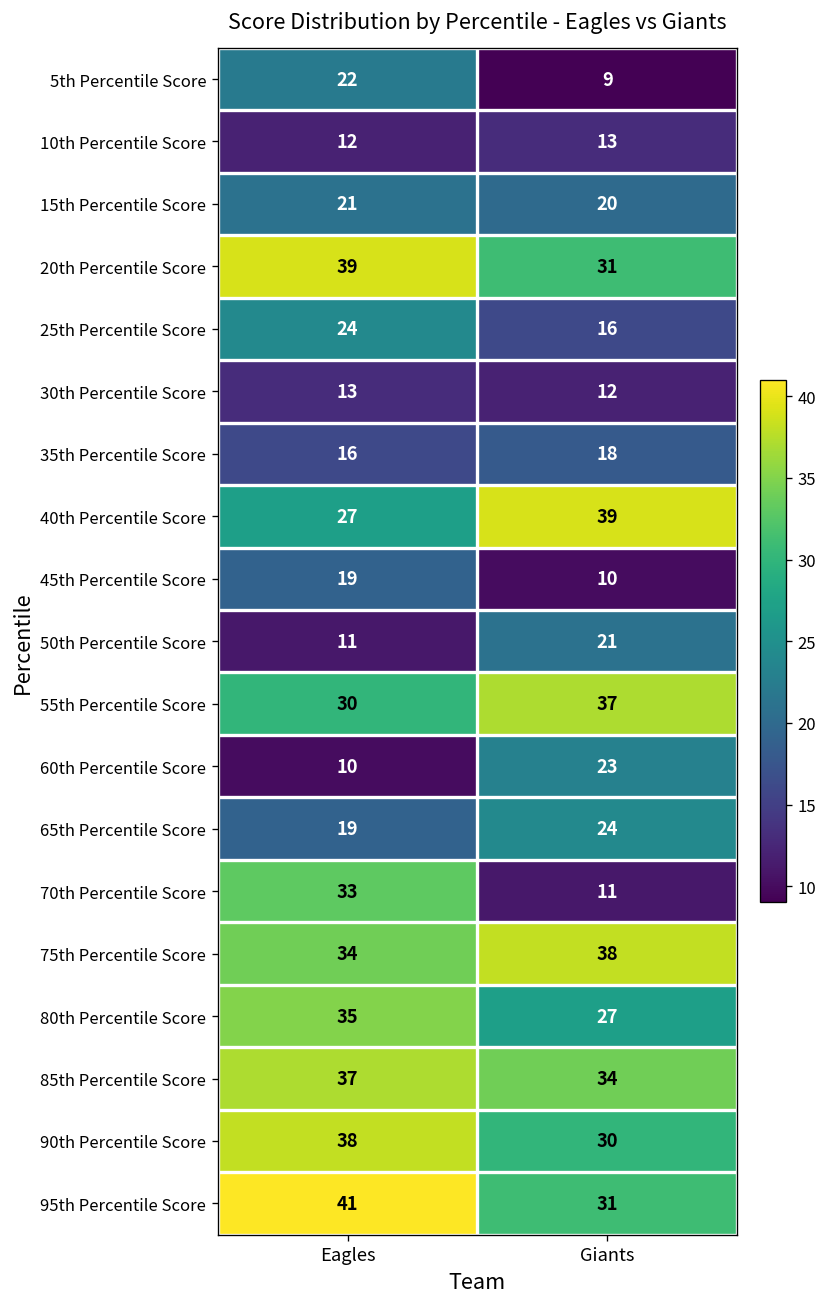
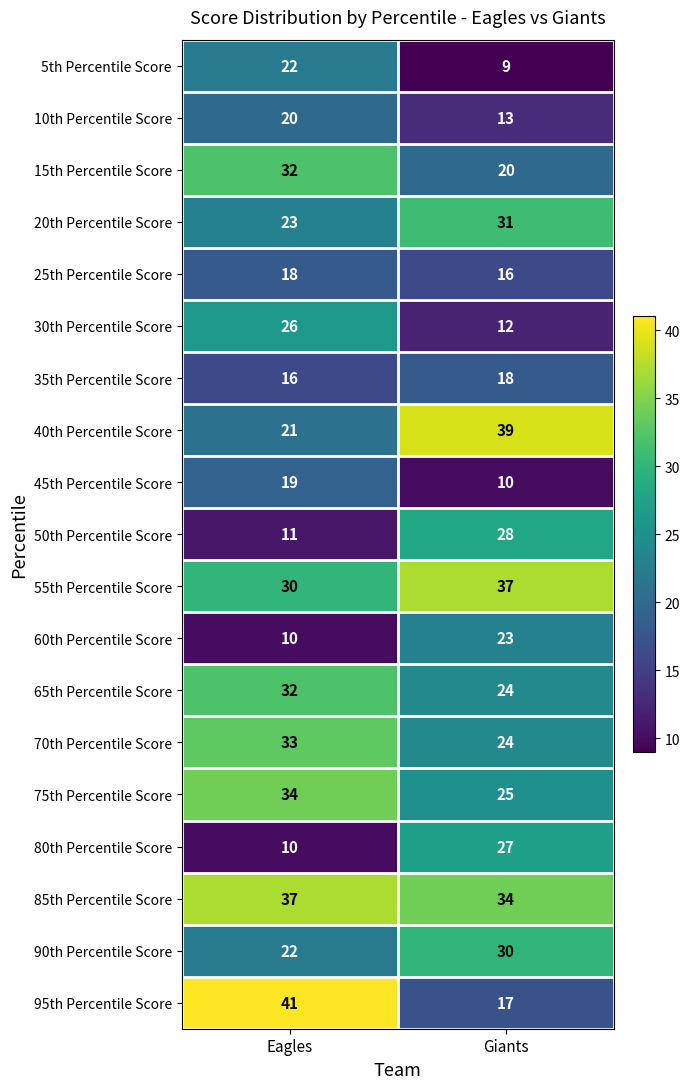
10th Percentile Score, Eagles: 12 -> 20
15th Percentile Score, Eagles: 21 -> 32
20th Percentile Score, Eagles: 39 -> 23
25th Percentile Score, Eagles: 24 -> 18
30th Percentile Score, Eagles: 13 -> 26
40th Percentile Score, Eagles: 27 -> 21
50th Percentile Score, Giants: 21 -> 28
65th Percentile Score, Eagles: 19 -> 32
70th Percentile Score, Giants: 11 -> 24
75th Percentile Score, Giants: 38 -> 25
80th Percentile Score, Eagles: 35 -> 10
90th Percentile Score, Eagles: 38 -> 22
95th Percentile Score, Giants: 31 -> 17
